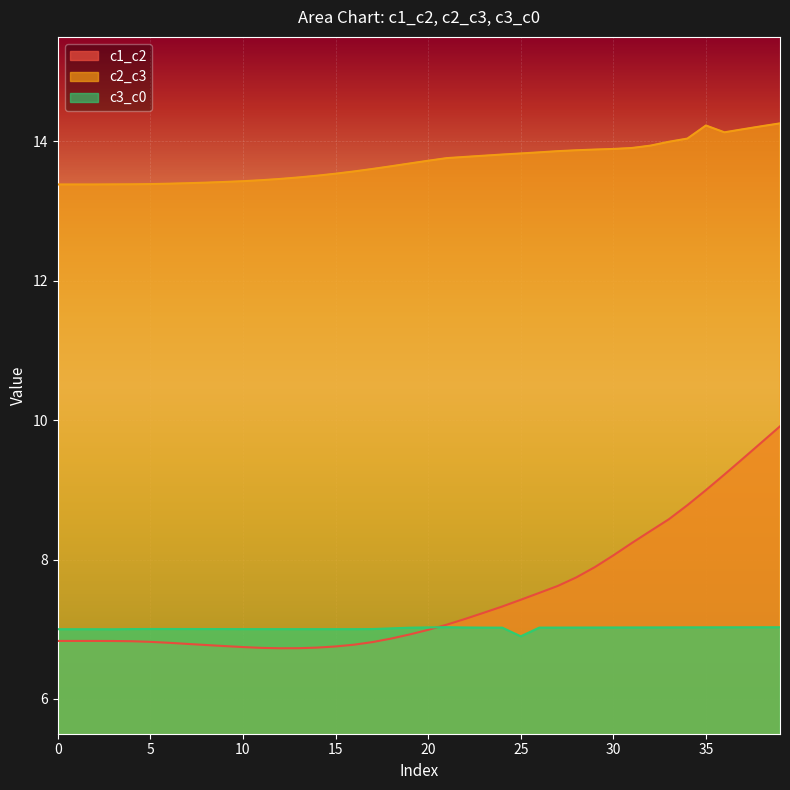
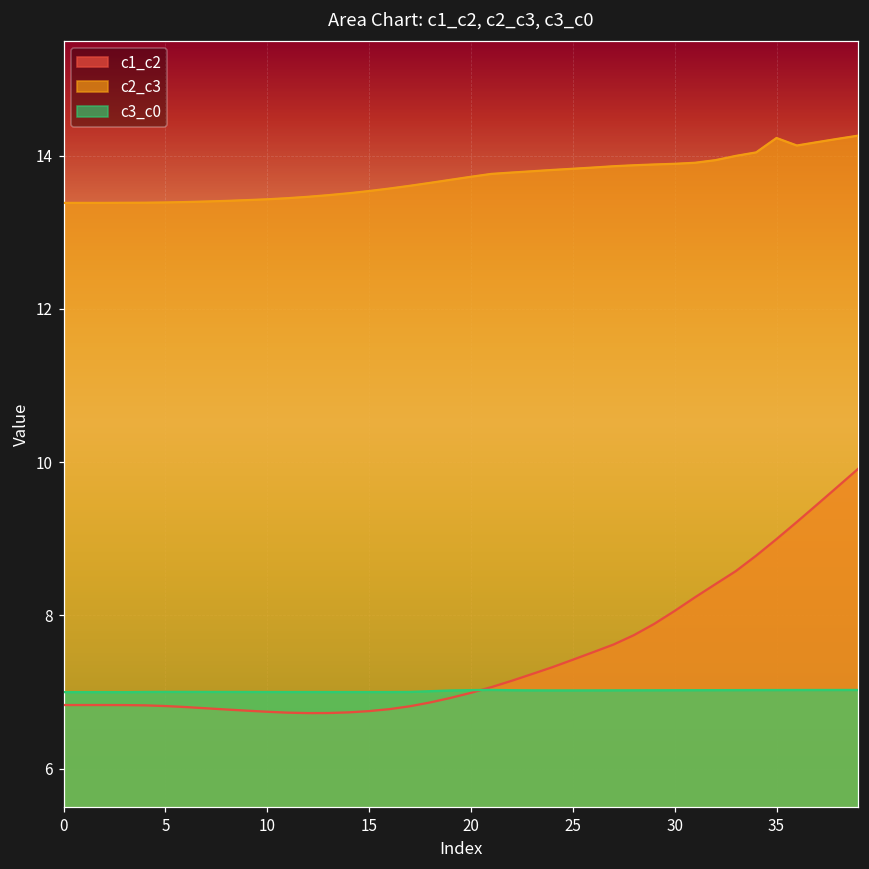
c3_c0, 25: 6.9 -> 7.0
